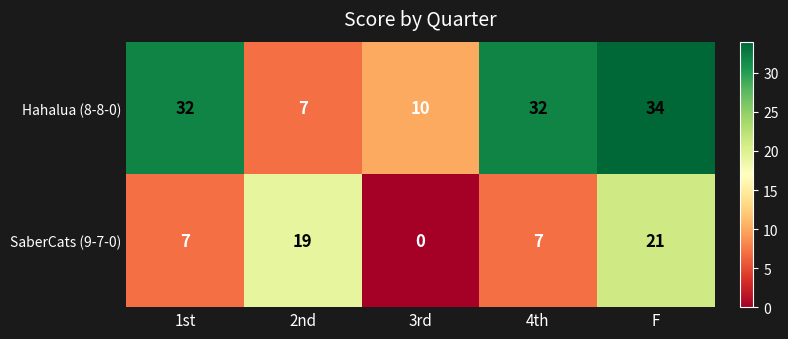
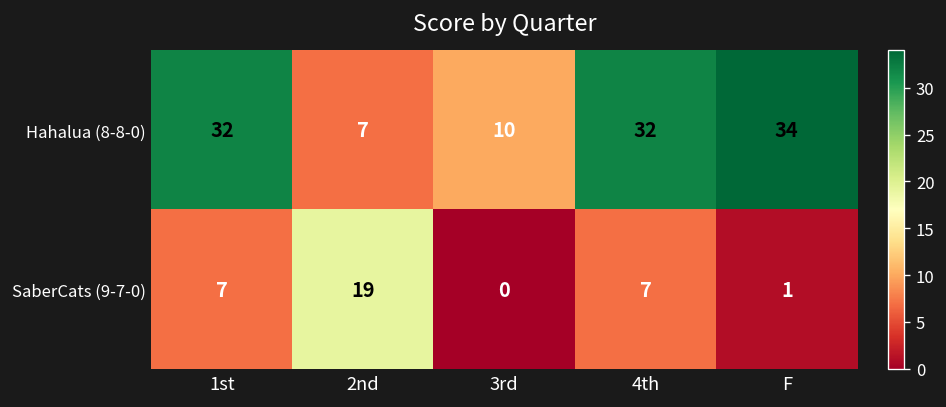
SaberCats (9-7-0), F: 21 -> 1
